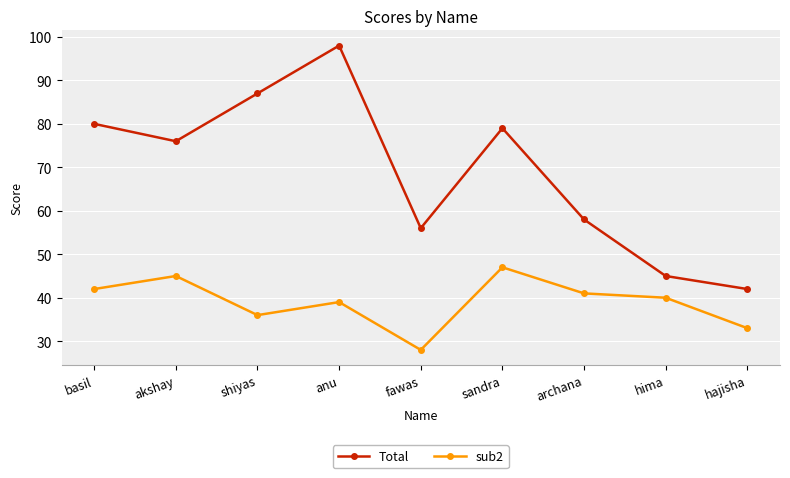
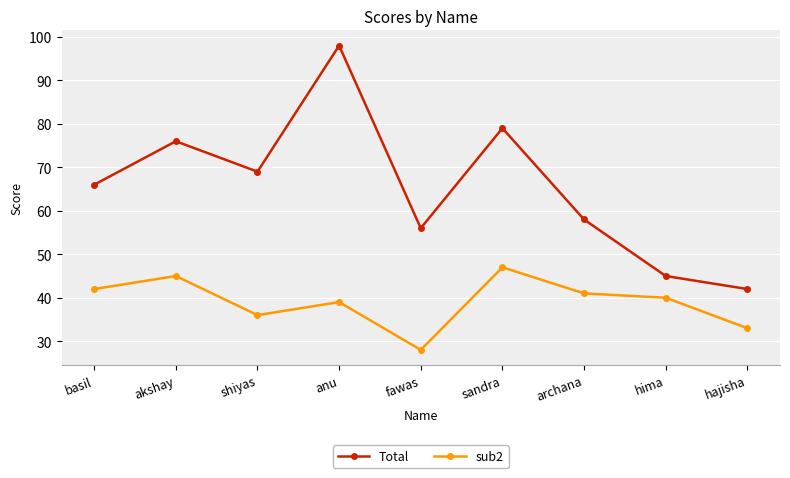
Total, basil: 80 -> 66
Total, shiyas: 87 -> 69
